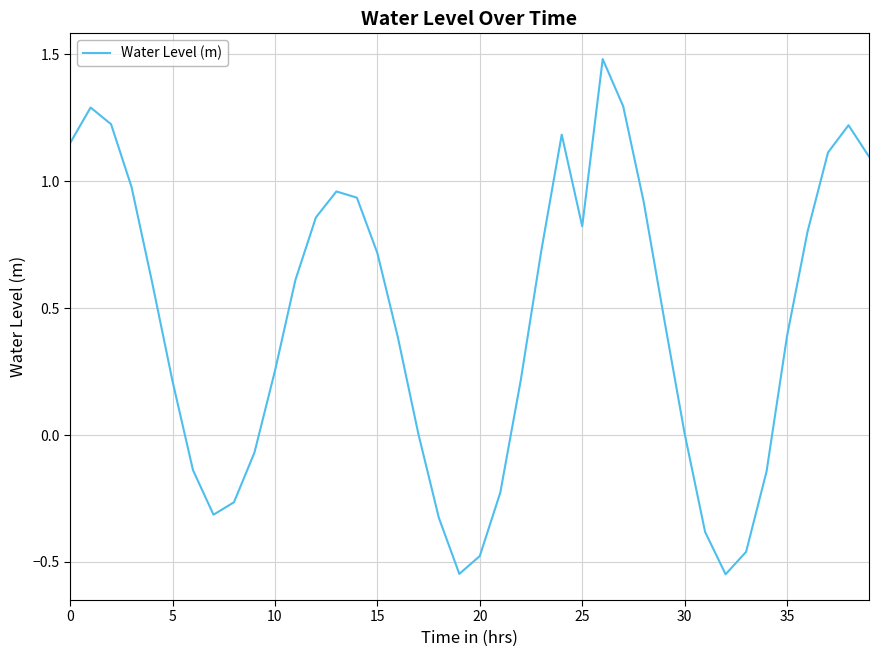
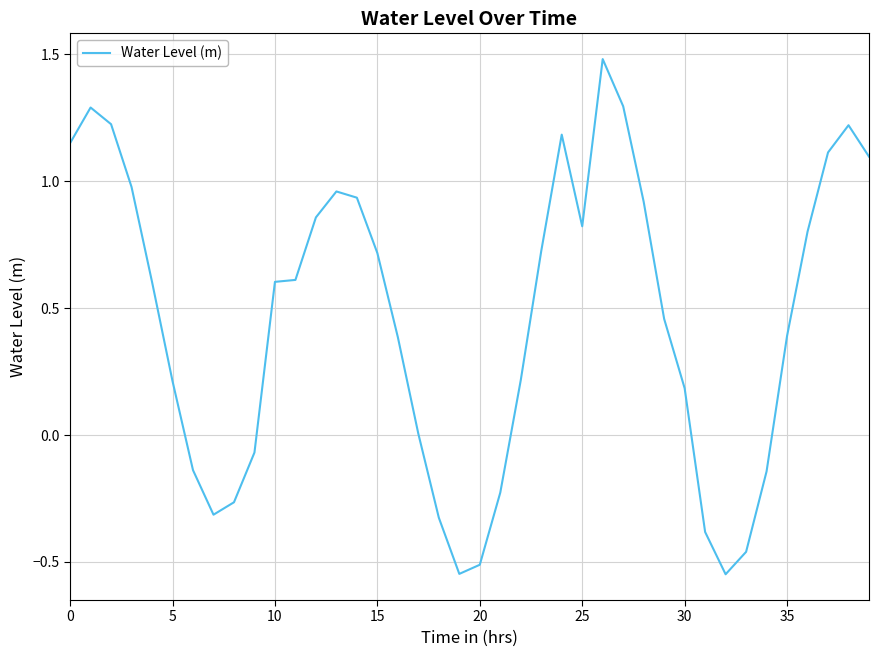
10: 0.25 -> 0.60
20: -0.48 -> -0.51
30: 0.01 -> 0.18
